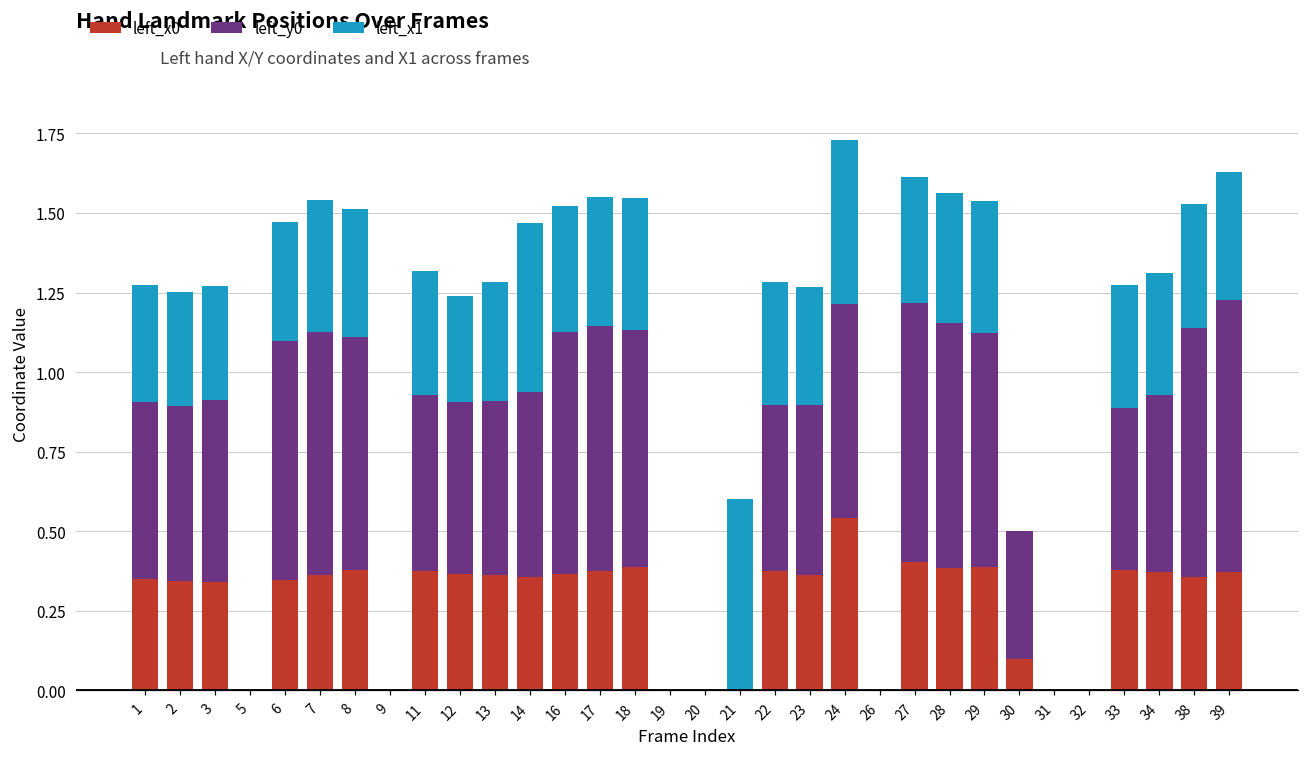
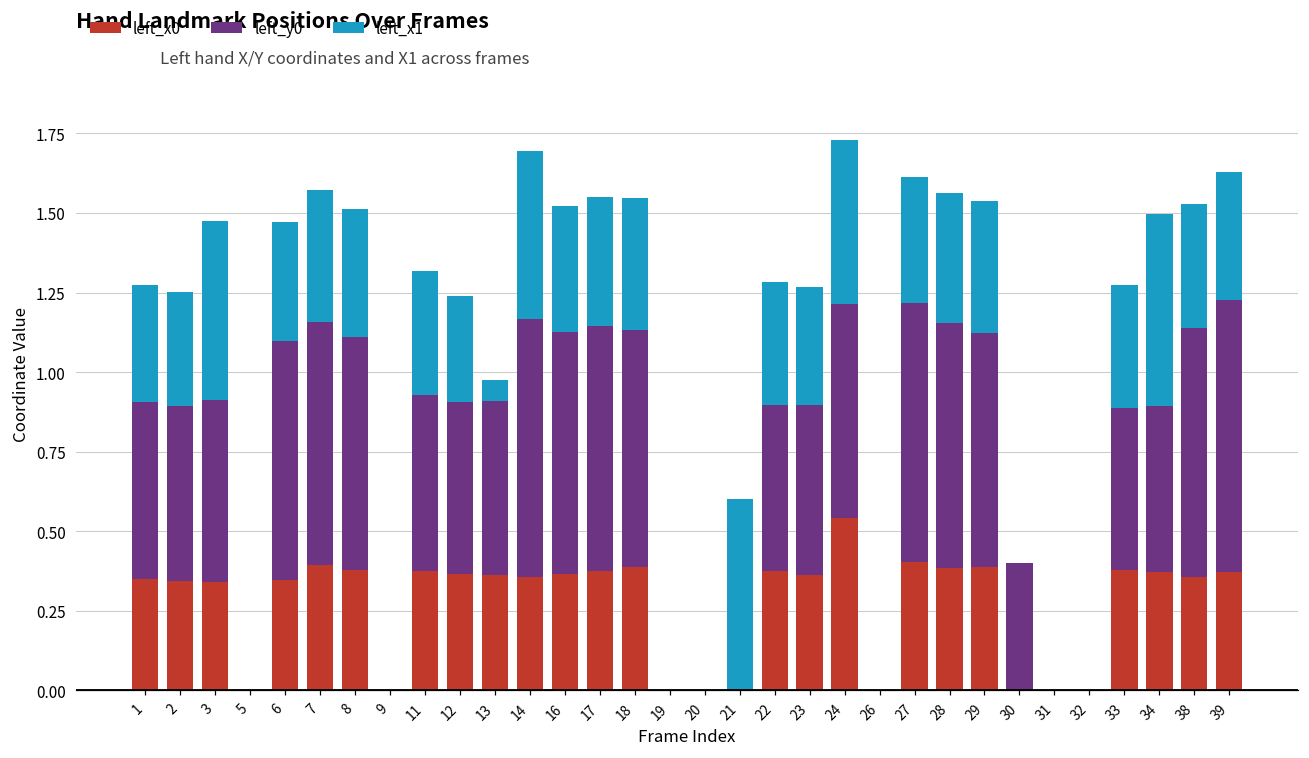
left_x1, 3: 0.36 -> 0.56
left_x0, 7: 0.36 -> 0.39
left_x1, 13: 0.37 -> 0.07
left_y0, 14: 0.58 -> 0.81
left_x0, 30: 0.1 -> 0.0
left_y0, 34: 0.56 -> 0.52
left_x1, 34: 0.38 -> 0.61
